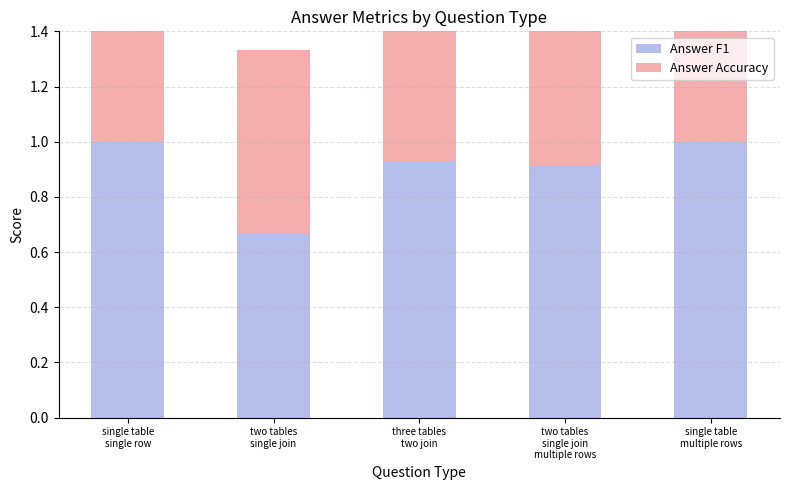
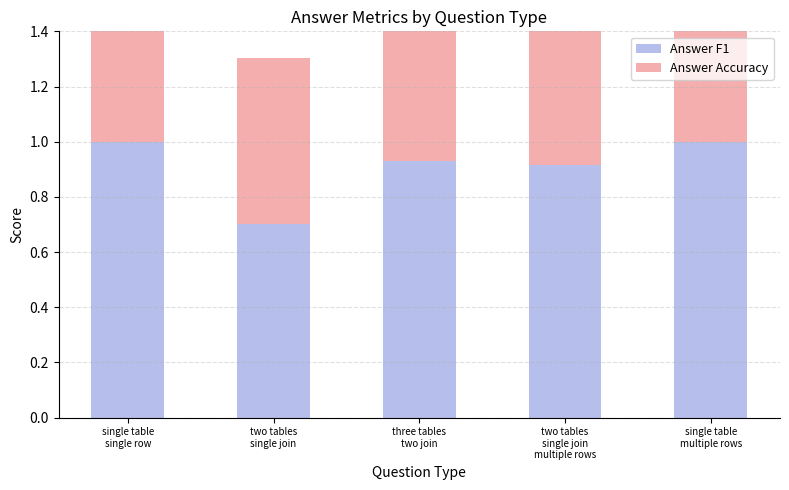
Answer F1, two tables single join: 0.67 -> 0.70
Answer Accuracy, two tables single join: 0.67 -> 0.60
